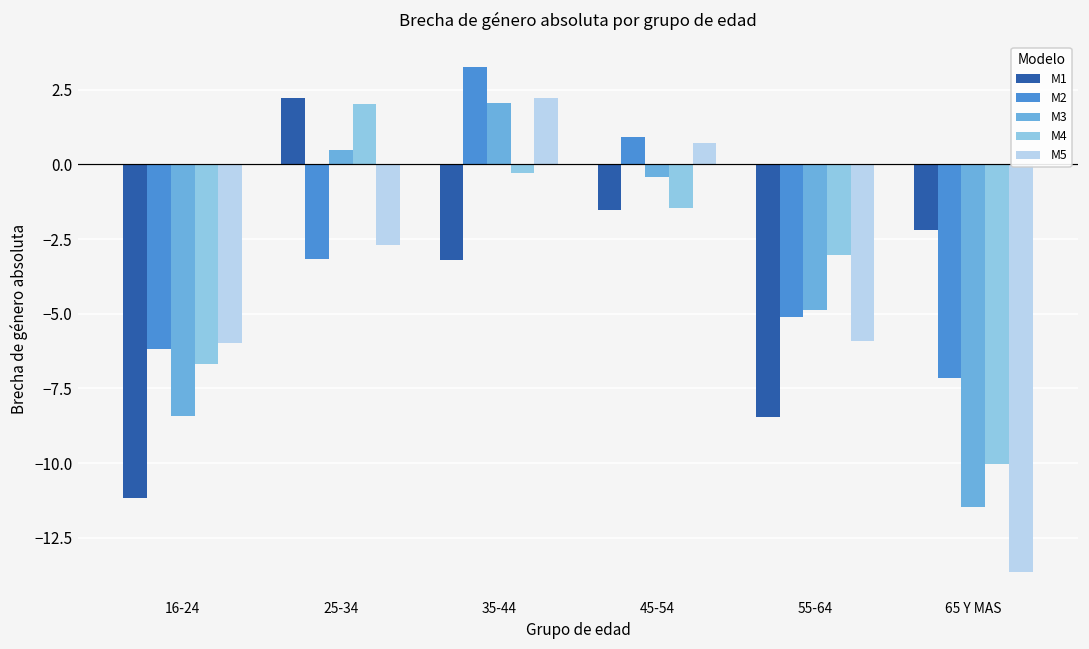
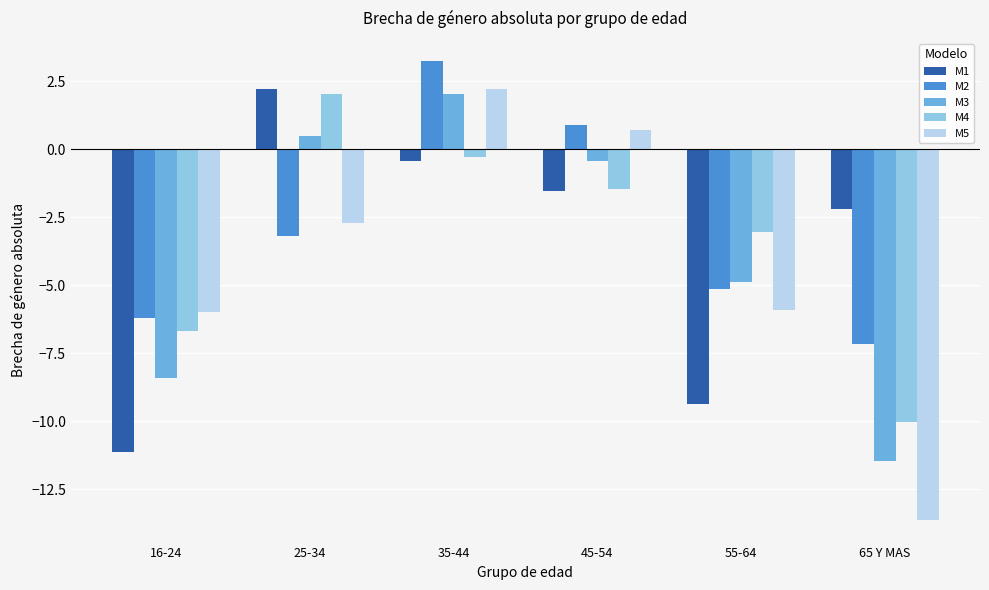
M1, 35-44: -3.2 -> -0.4
M1, 55-64: -8.4 -> -9.4
